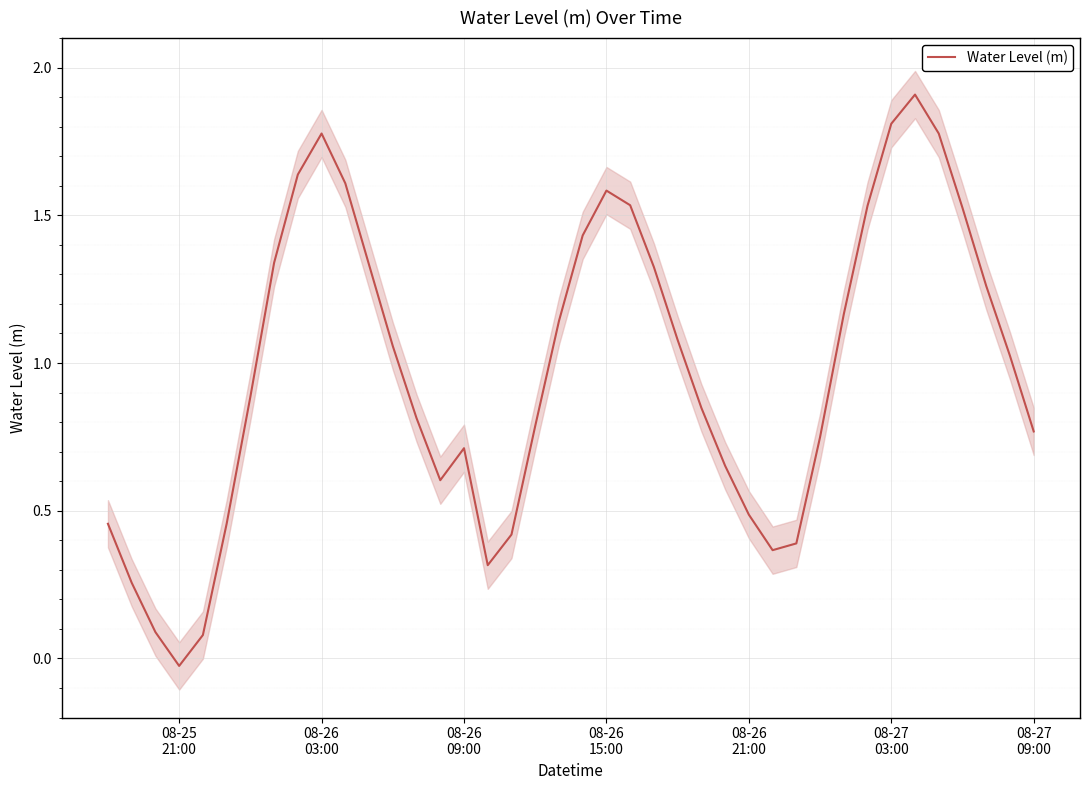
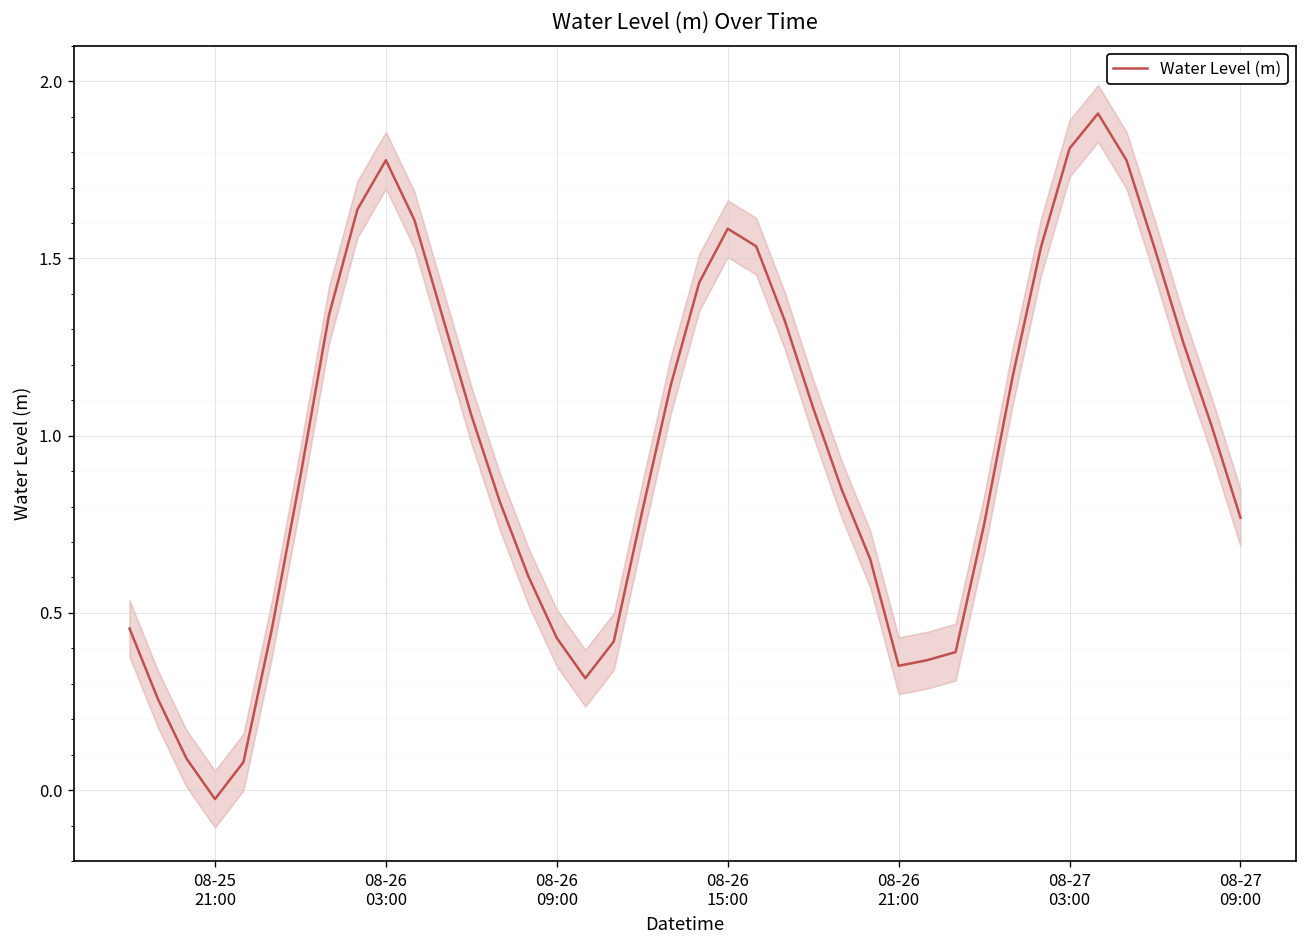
Water Level (m), 08-26 09:00: 0.71 -> 0.43
Water Level (m), 08-26 21:00: 0.49 -> 0.35
